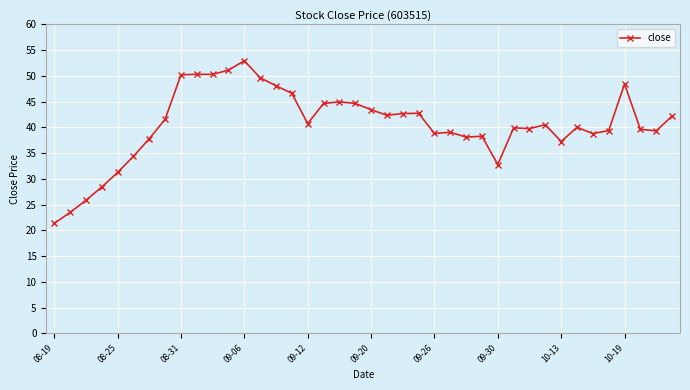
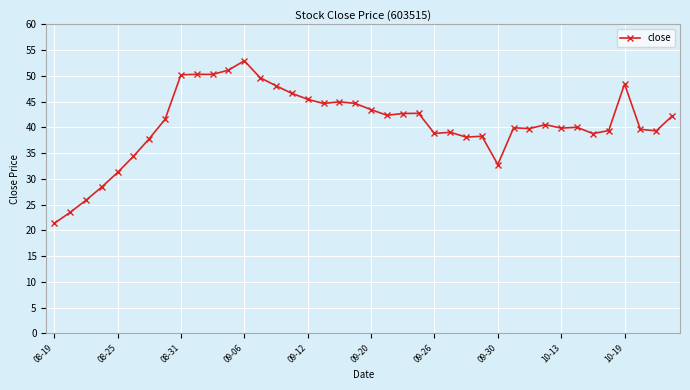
09-12: 41 -> 45
10-13: 37 -> 40
